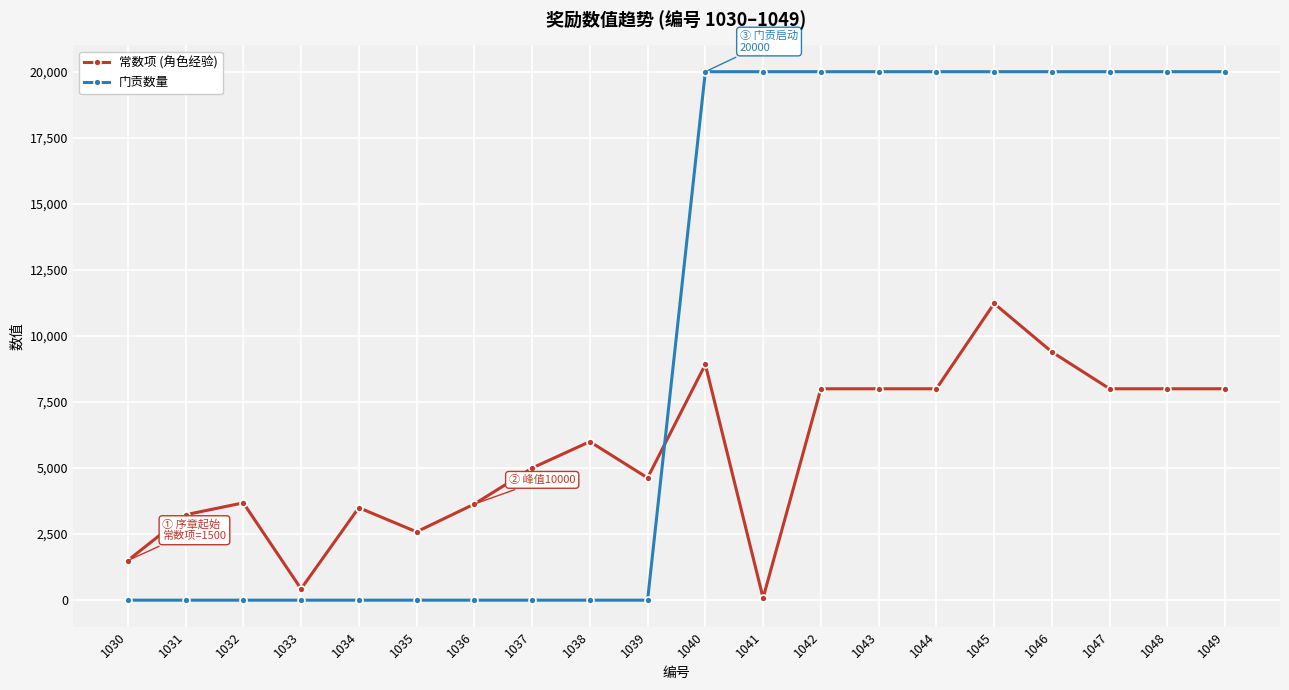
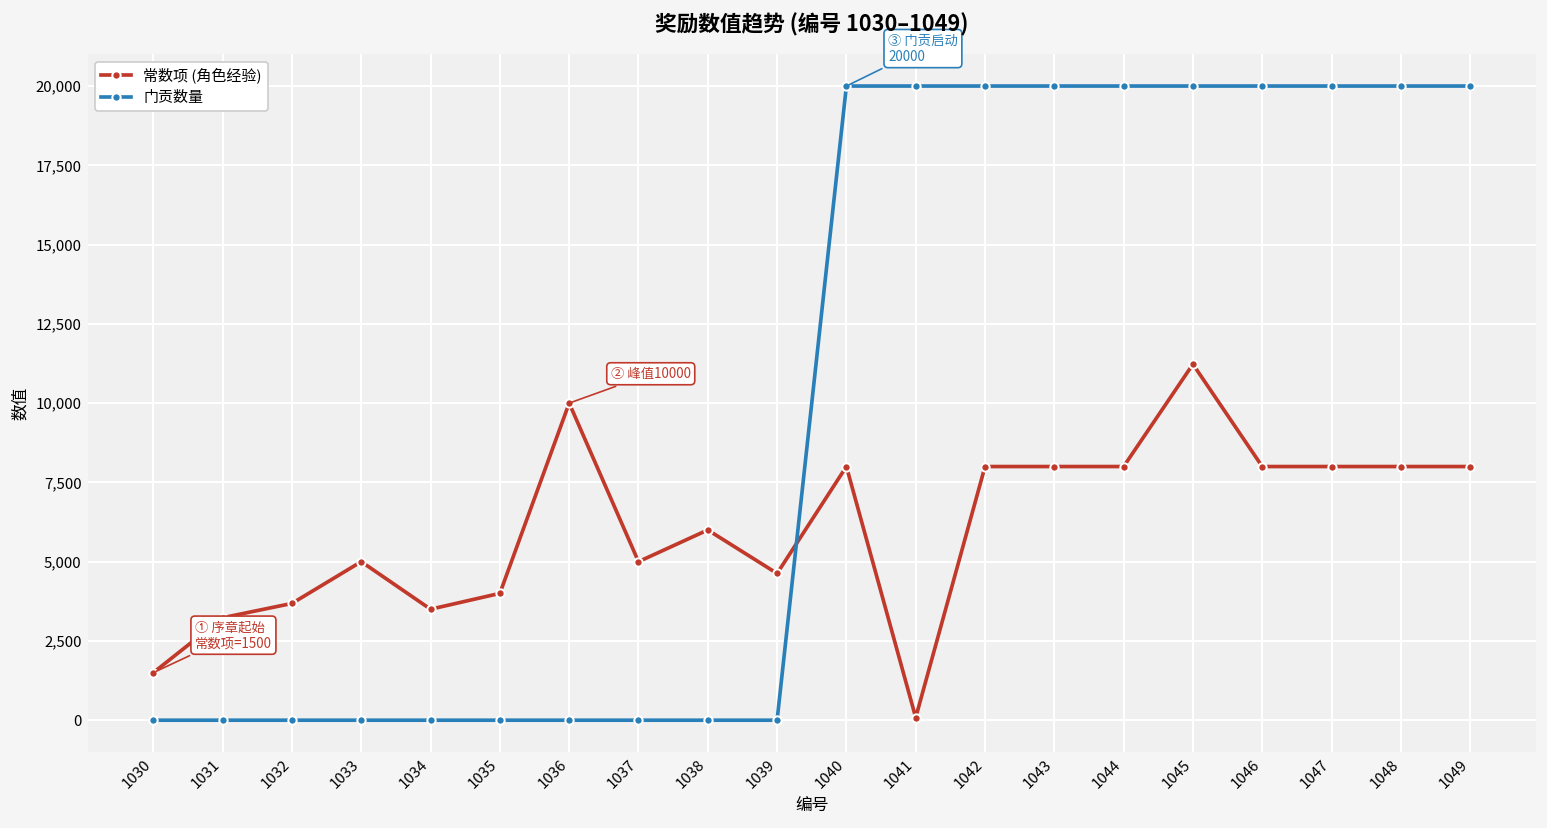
常数项 (角色经验), 1033: 400 -> 5,000
常数项 (角色经验), 1035: 2,600 -> 4,000
常数项 (角色经验), 1036: 3,600 -> 10,000
常数项 (角色经验), 1040: 8,900 -> 8,000
常数项 (角色经验), 1046: 9,400 -> 8,000
